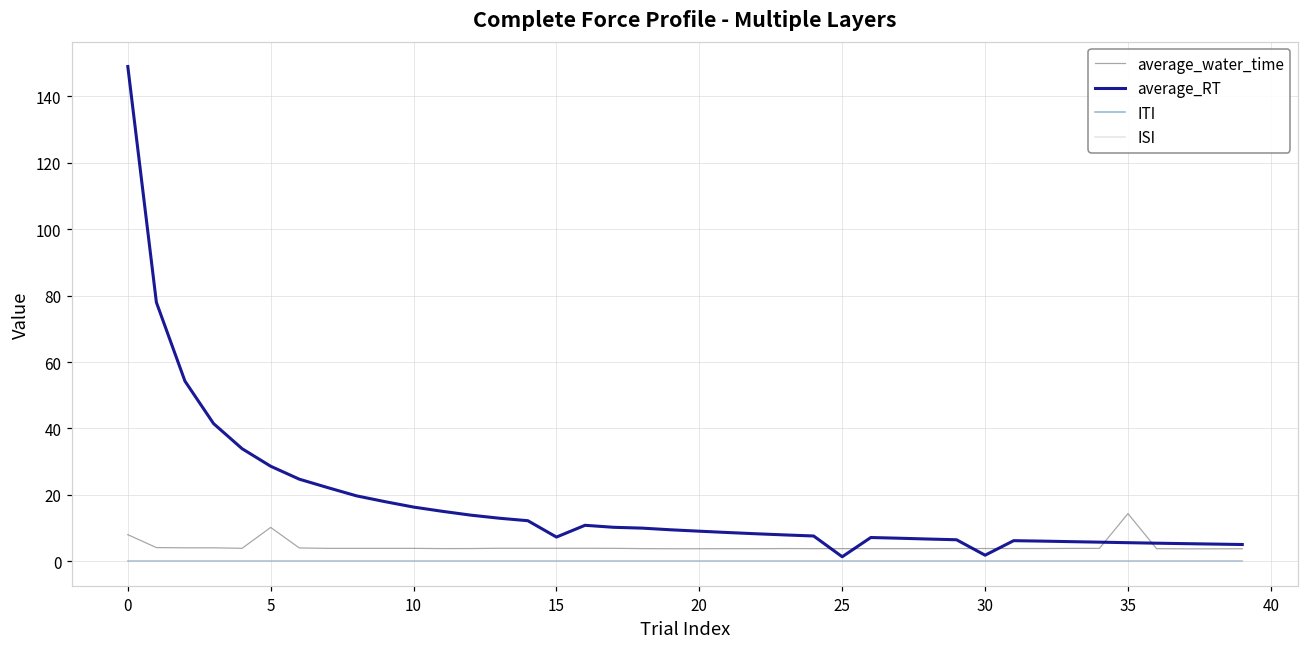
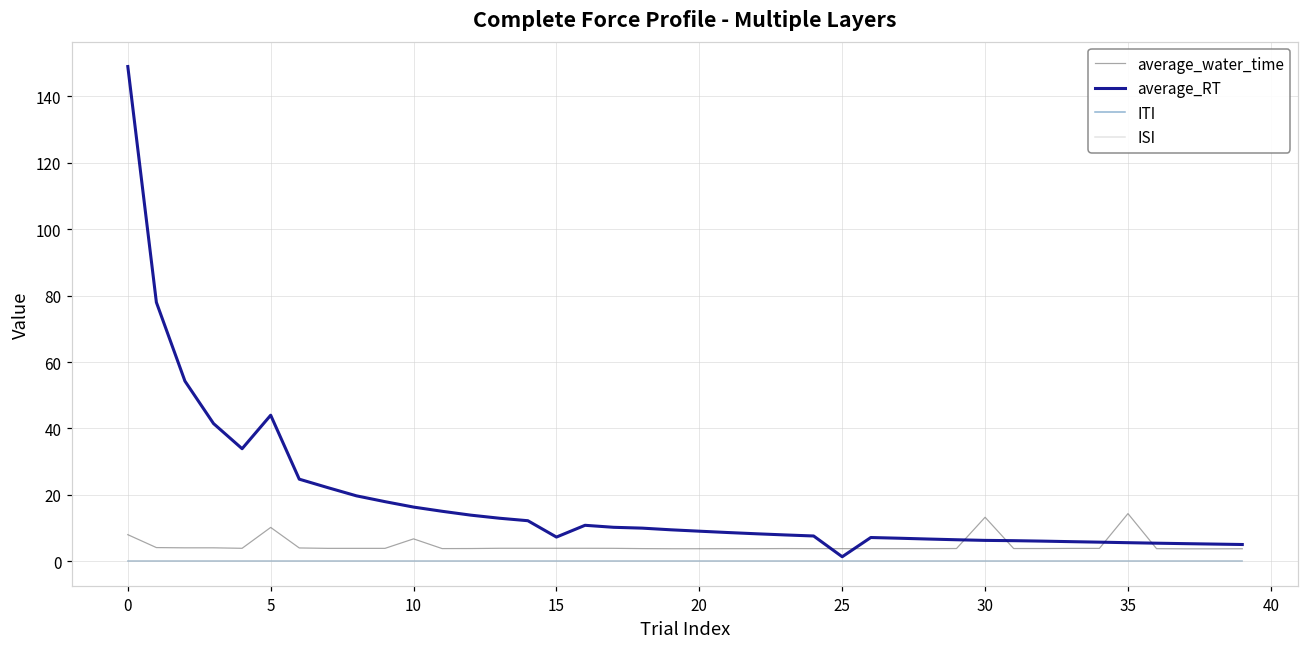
average_RT, 5: 29 -> 44
average_water_time, 10: 4 -> 7
average_water_time, 30: 4 -> 13
average_RT, 30: 2 -> 6
